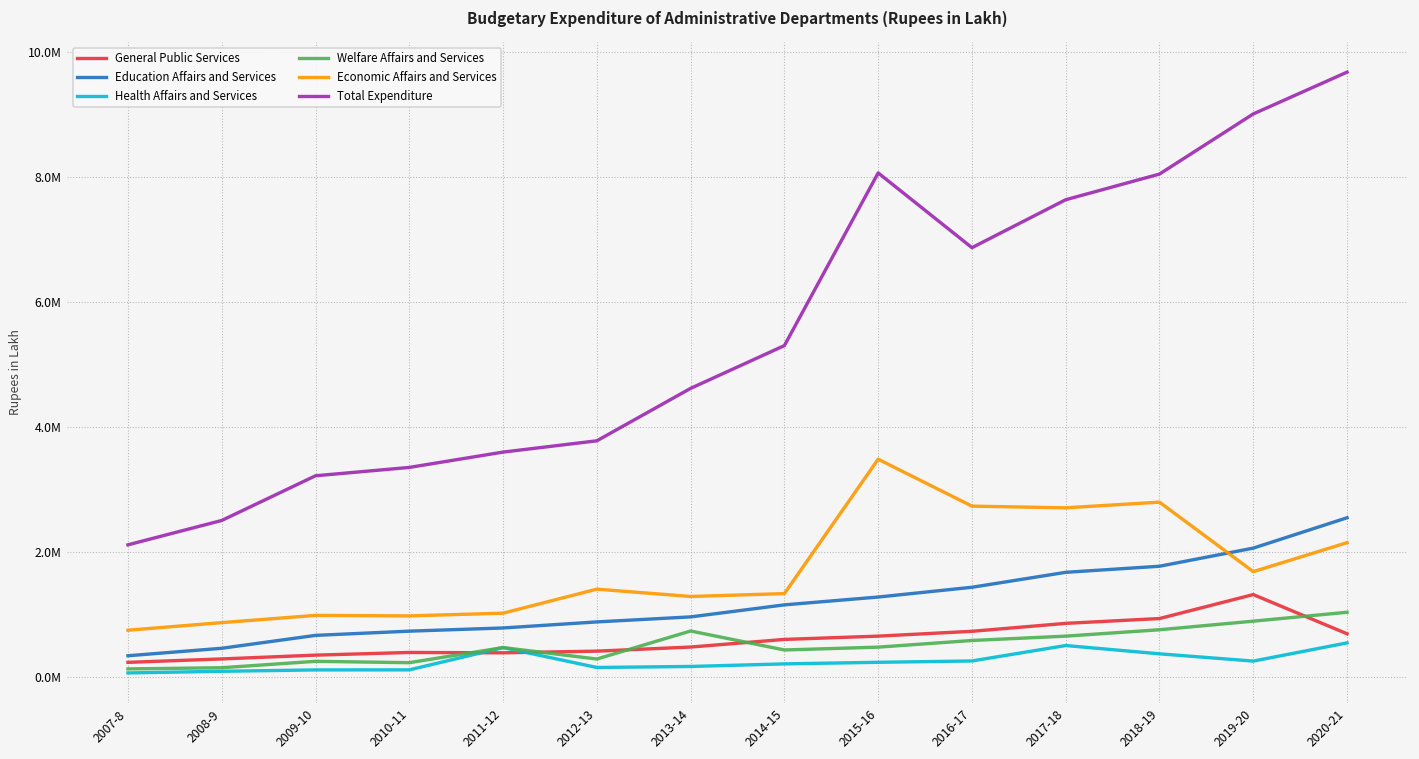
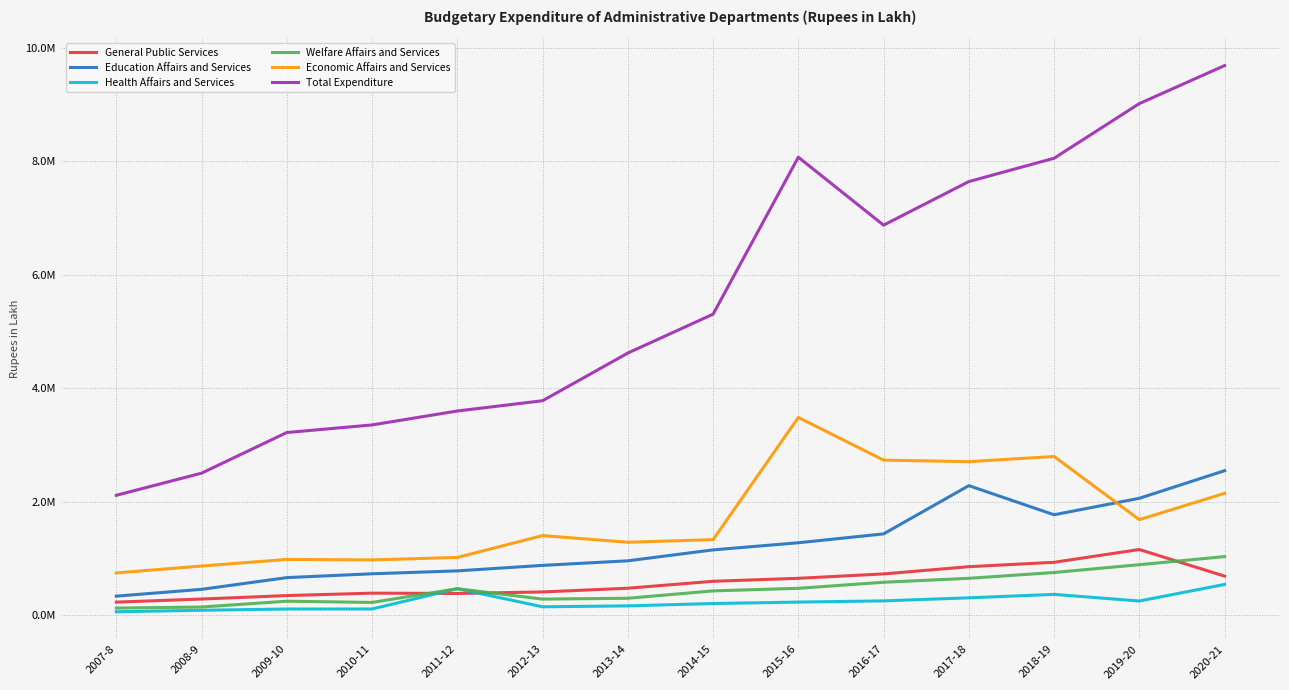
Welfare Affairs and Services, 2013-14: 700000 -> 300000
Education Affairs and Services, 2017-18: 1700000 -> 2300000
Health Affairs and Services, 2017-18: 500000 -> 300000
General Public Services, 2019-20: 1300000 -> 1200000
